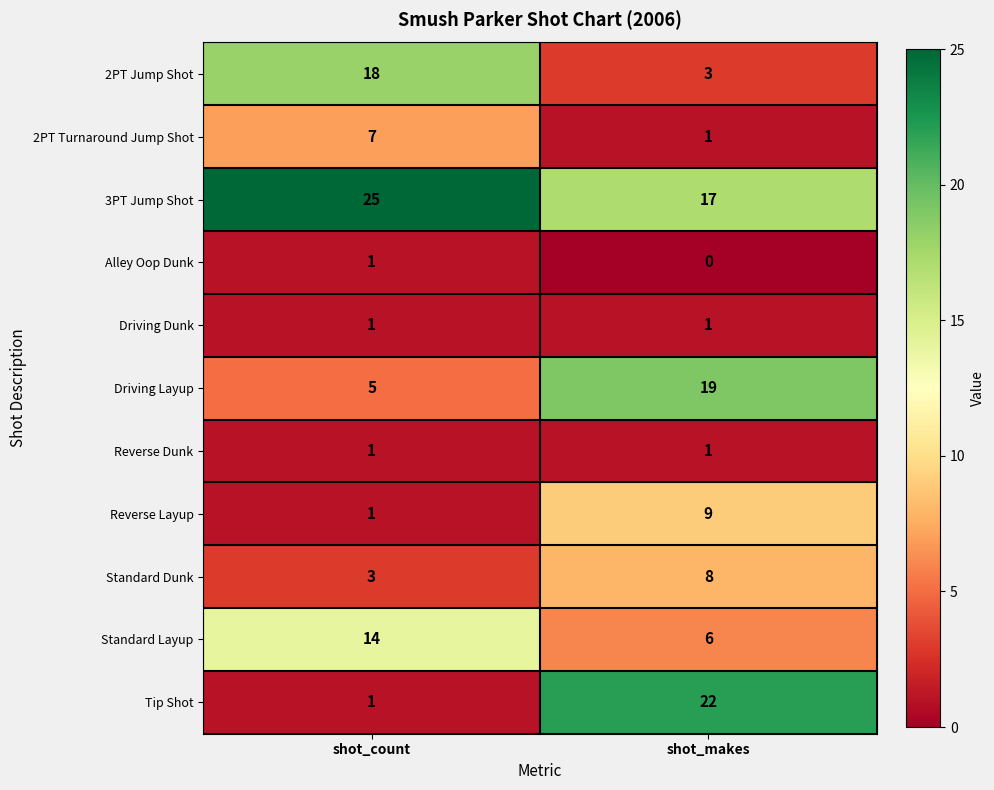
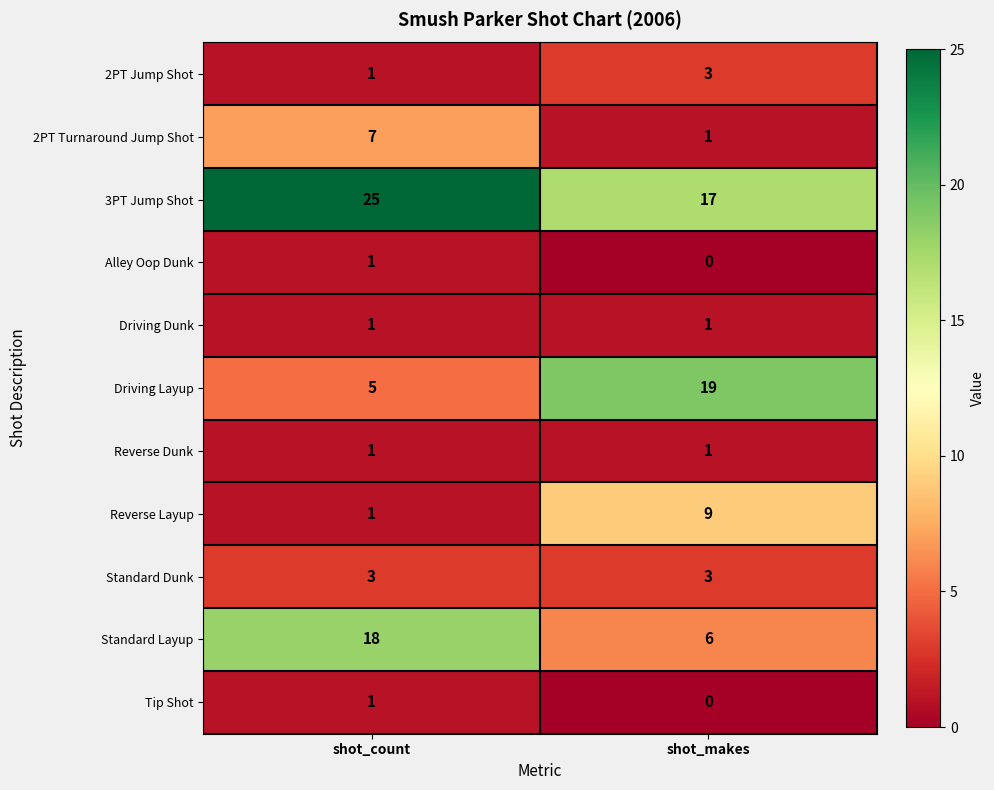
2PT Jump Shot, shot_count: 18 -> 1
Standard Dunk, shot_makes: 8 -> 3
Standard Layup, shot_count: 14 -> 18
Tip Shot, shot_makes: 22 -> 0
